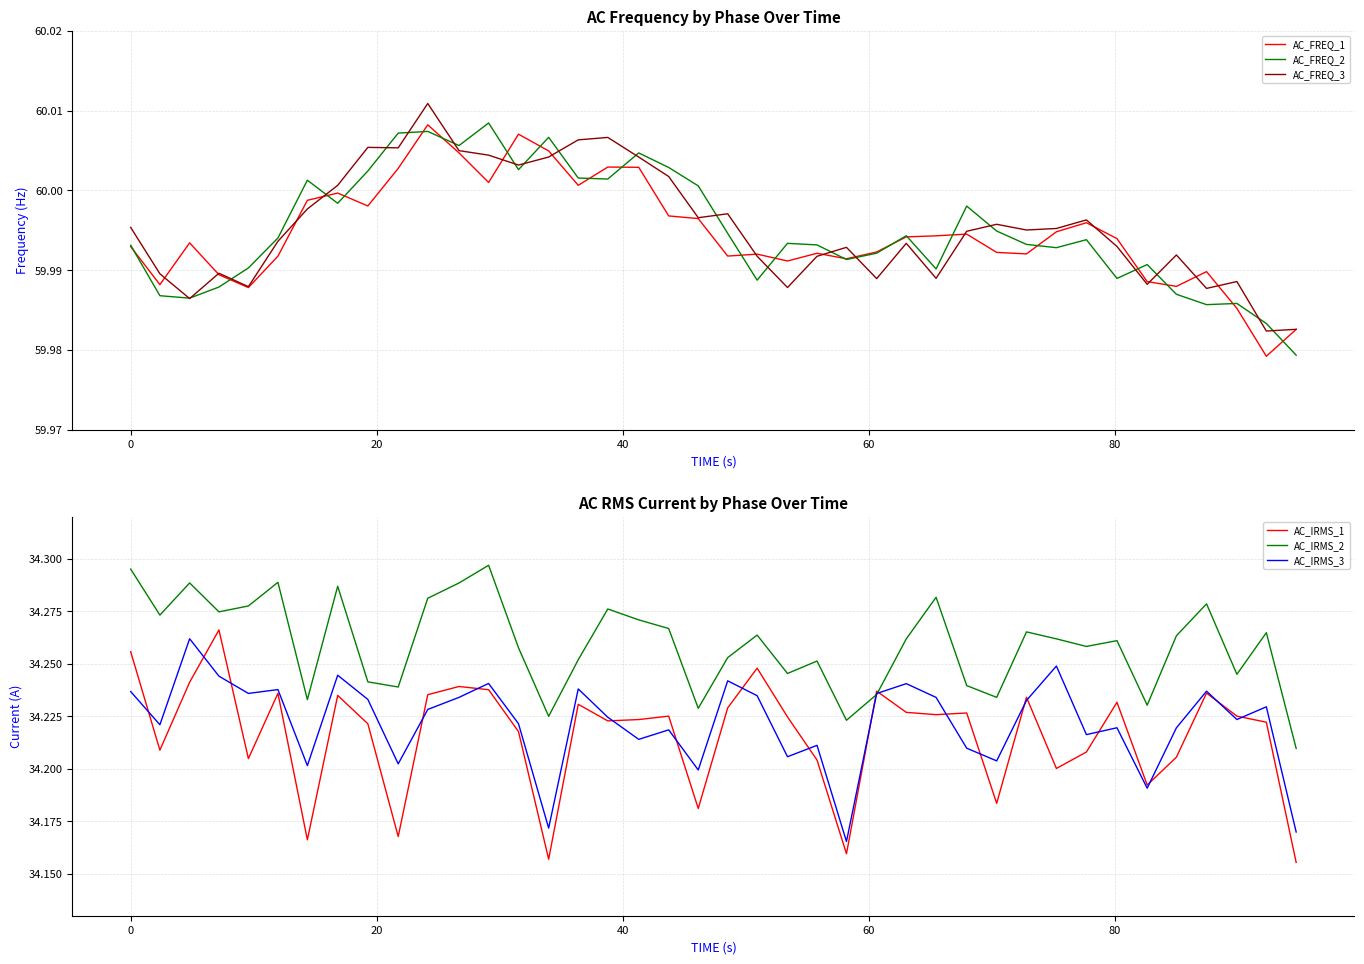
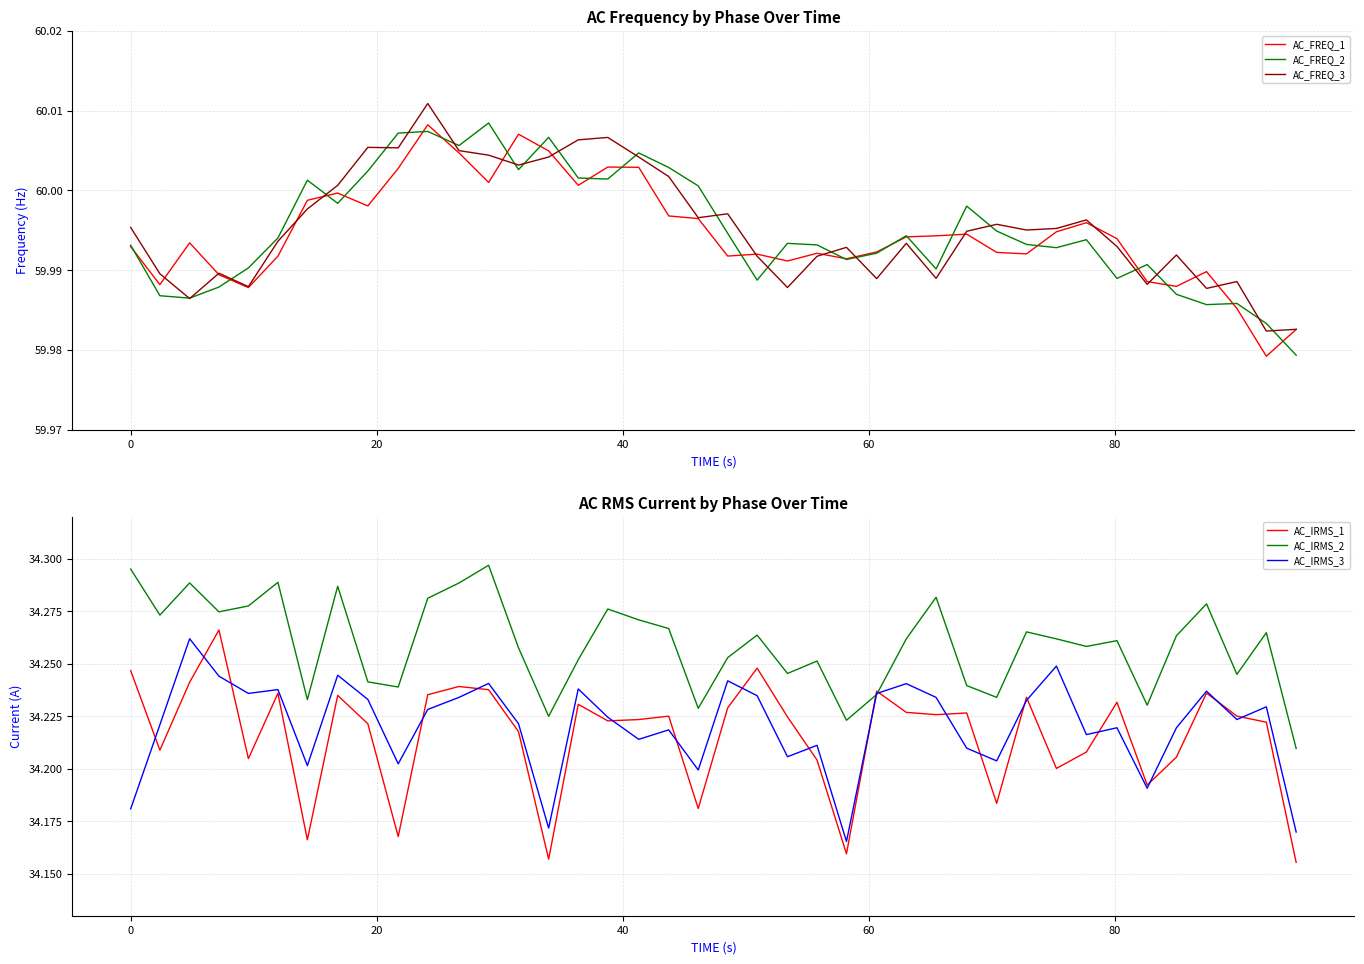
AC RMS Current by Phase Over Time, AC_IRMS_1, 0: 34.256 -> 34.247
AC RMS Current by Phase Over Time, AC_IRMS_3, 0: 34.237 -> 34.181
